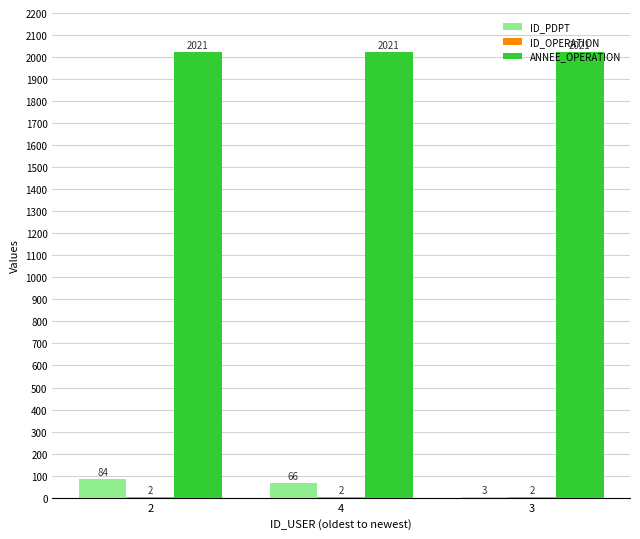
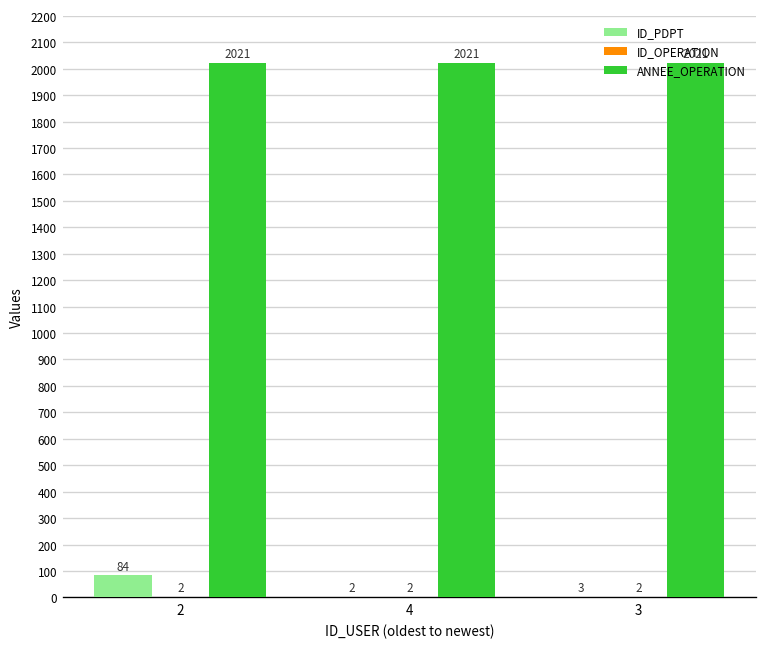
ID_PDPT, 4: 66 -> 2
